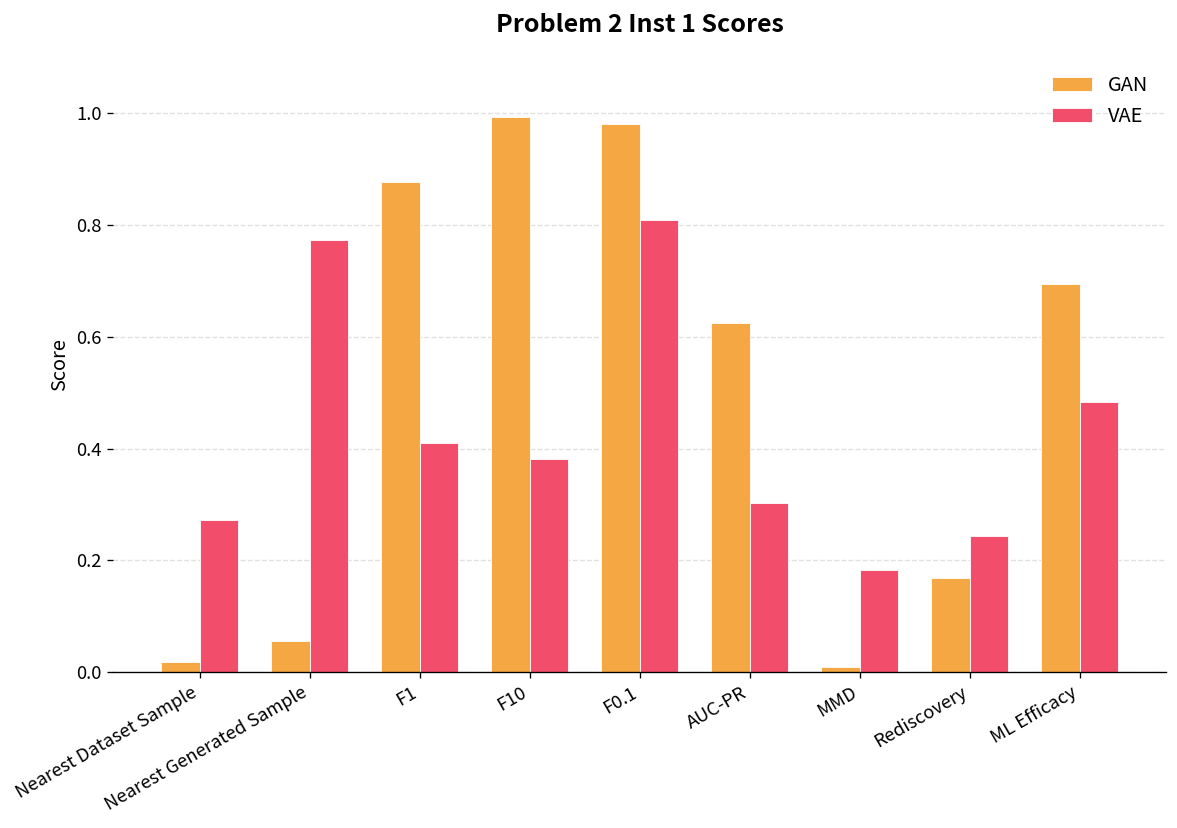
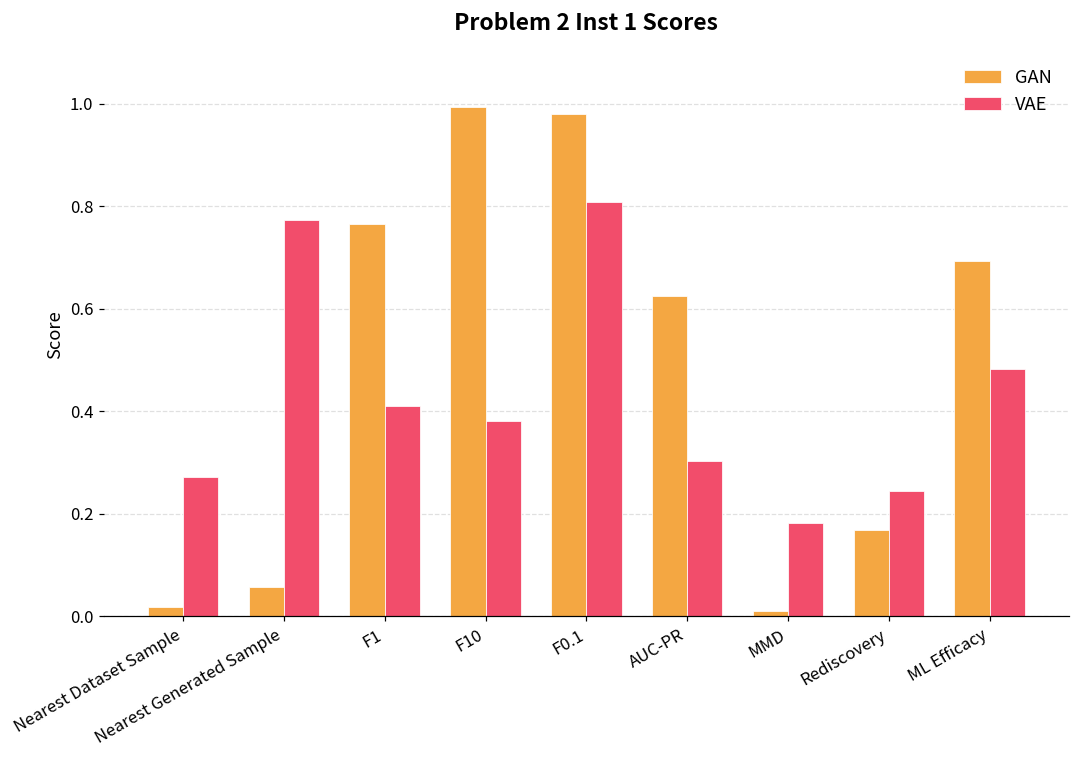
GAN, F1: 0.88 -> 0.77
